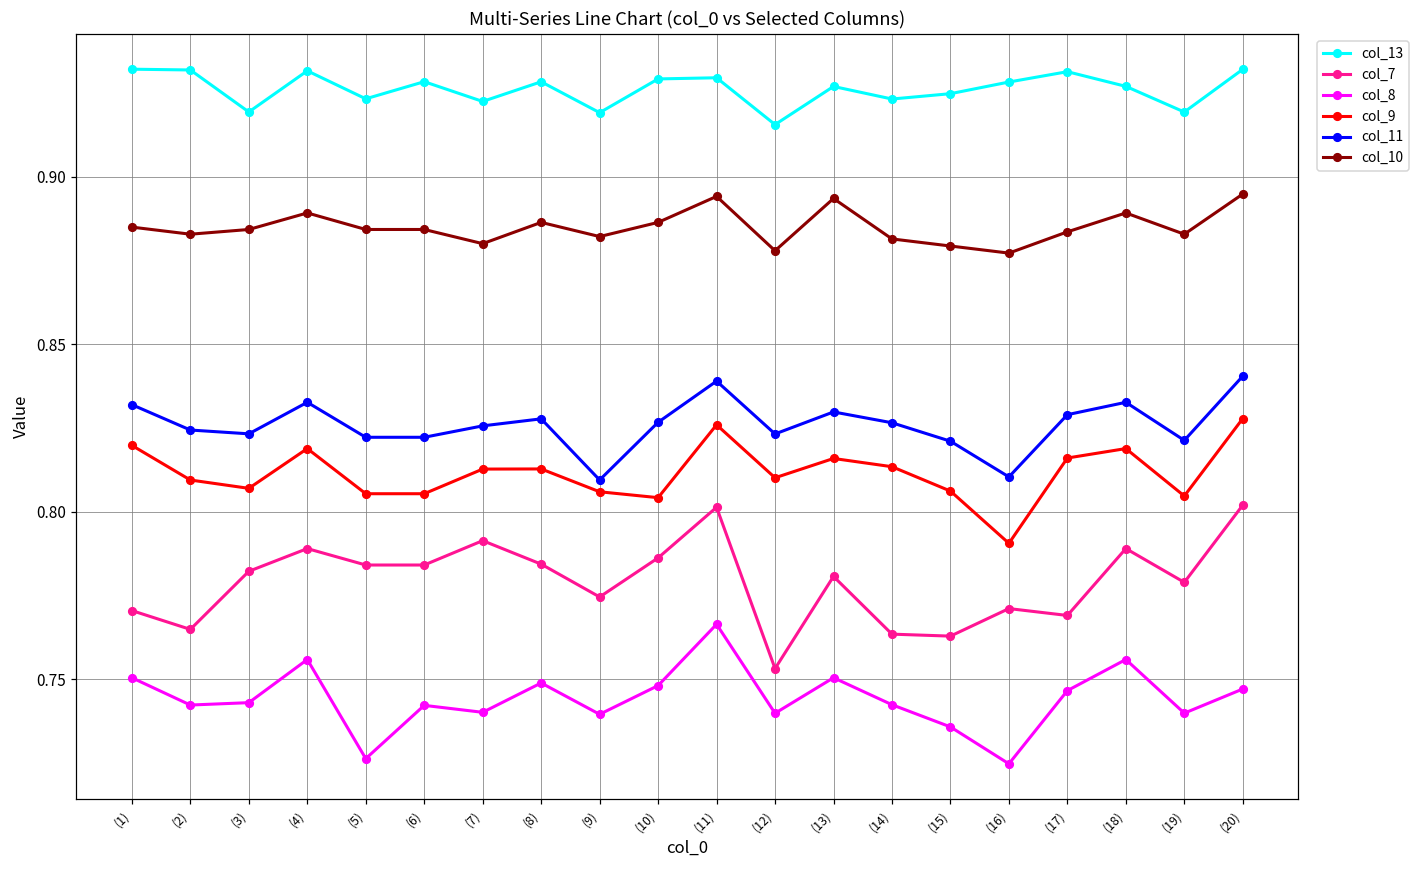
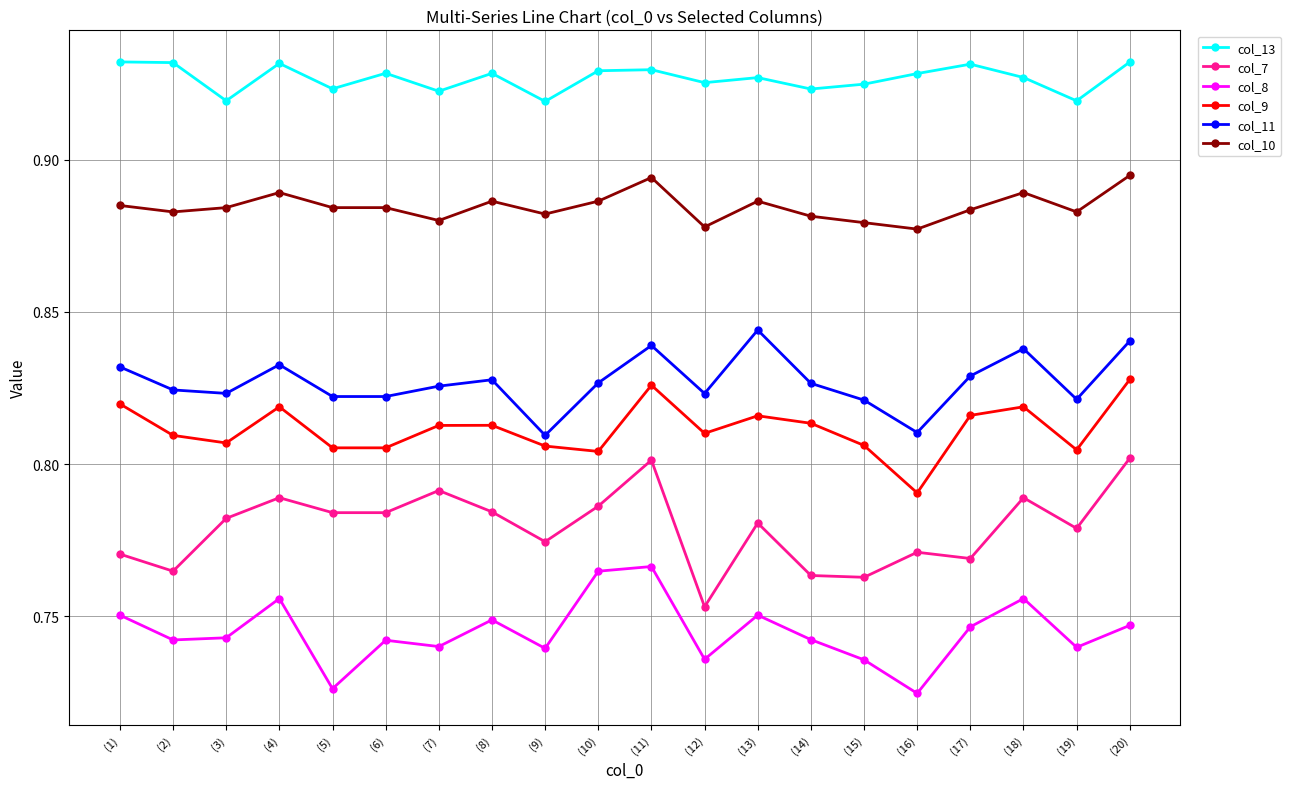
col_8, (10): 0.748 -> 0.765
col_13, (12): 0.916 -> 0.925
col_8, (12): 0.740 -> 0.736
col_11, (13): 0.830 -> 0.844
col_10, (13): 0.894 -> 0.886
col_11, (18): 0.833 -> 0.838
